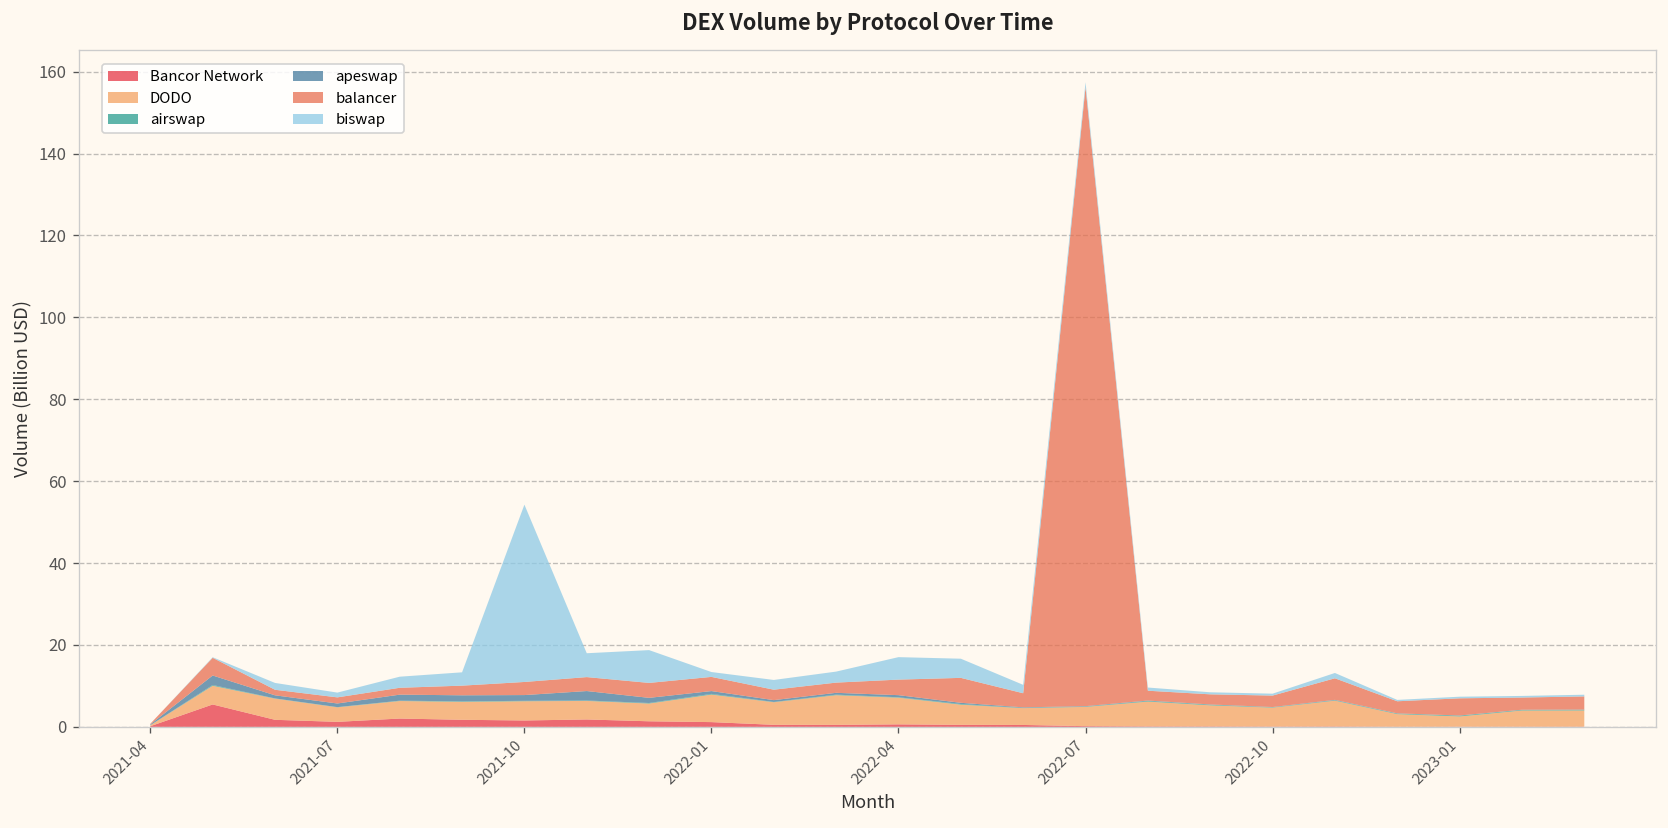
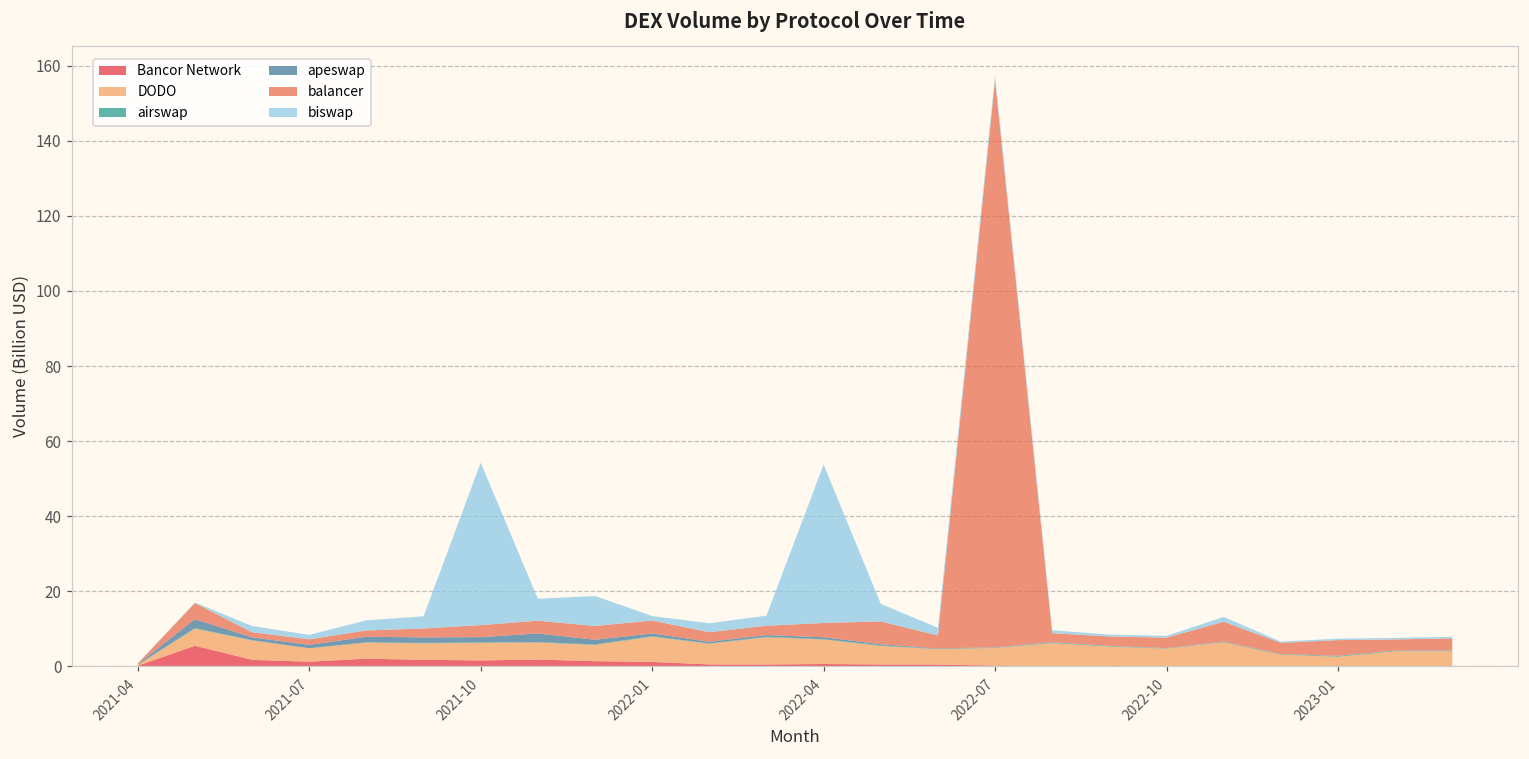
biswap, 2022-04: 5 -> 42
